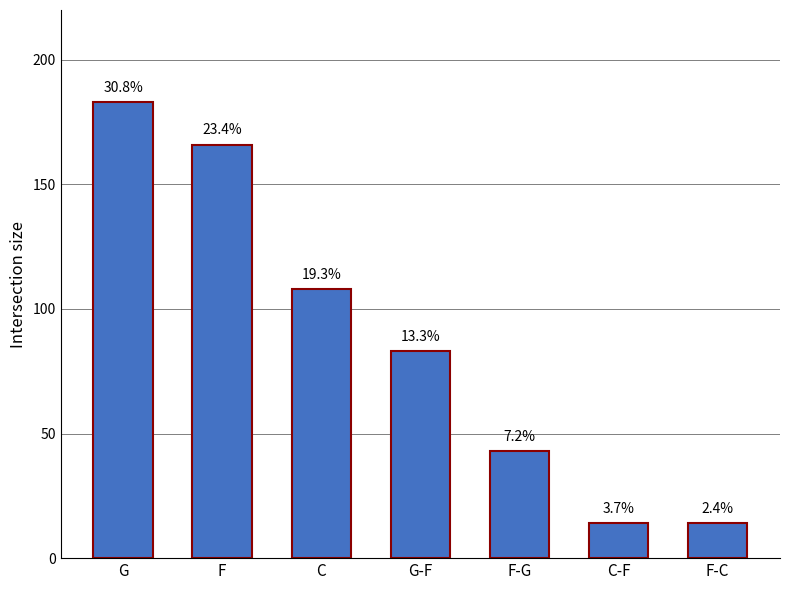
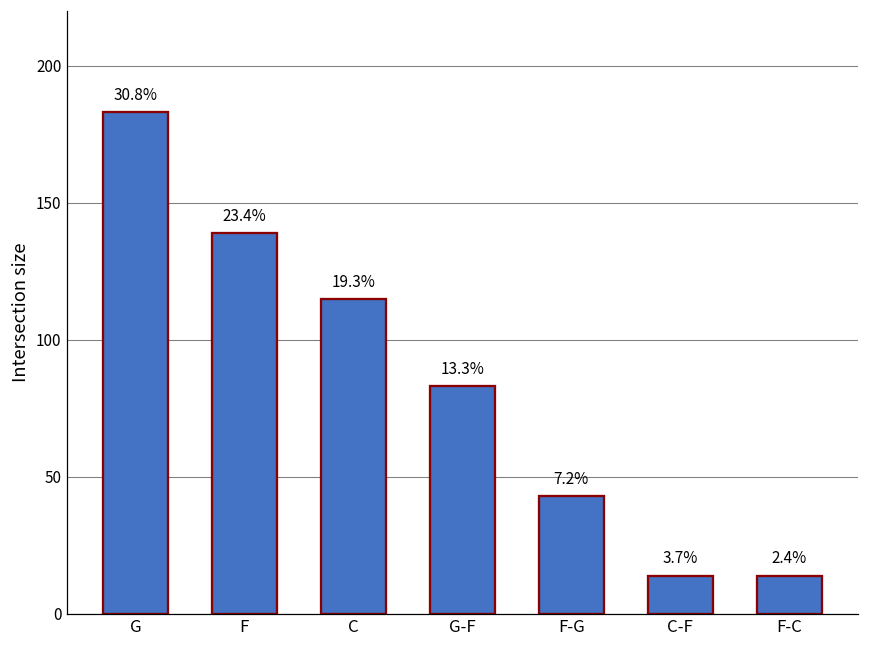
F: 166 -> 139
C: 108 -> 115
